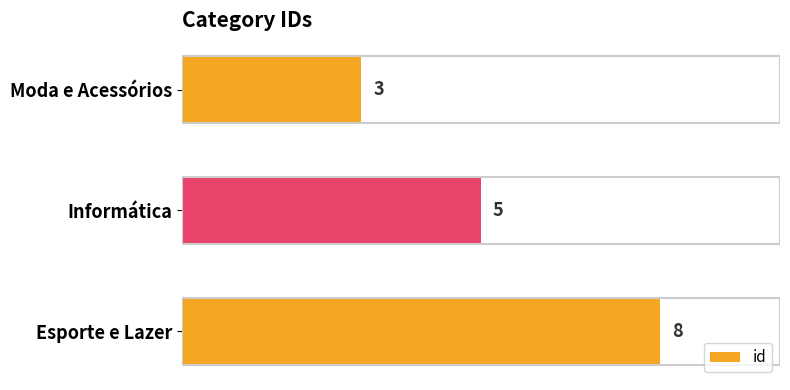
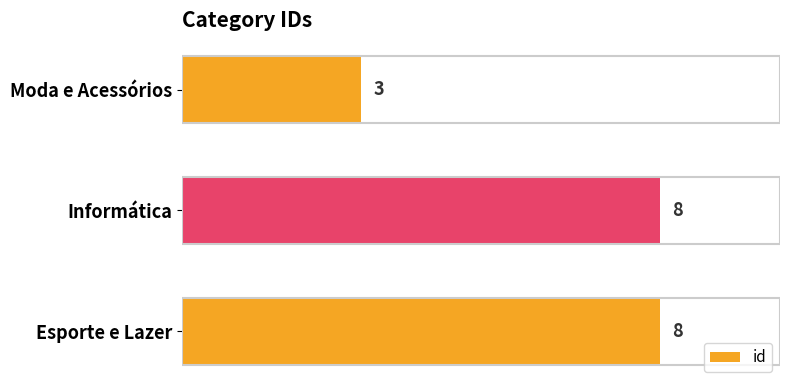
Informática: 5 -> 8
